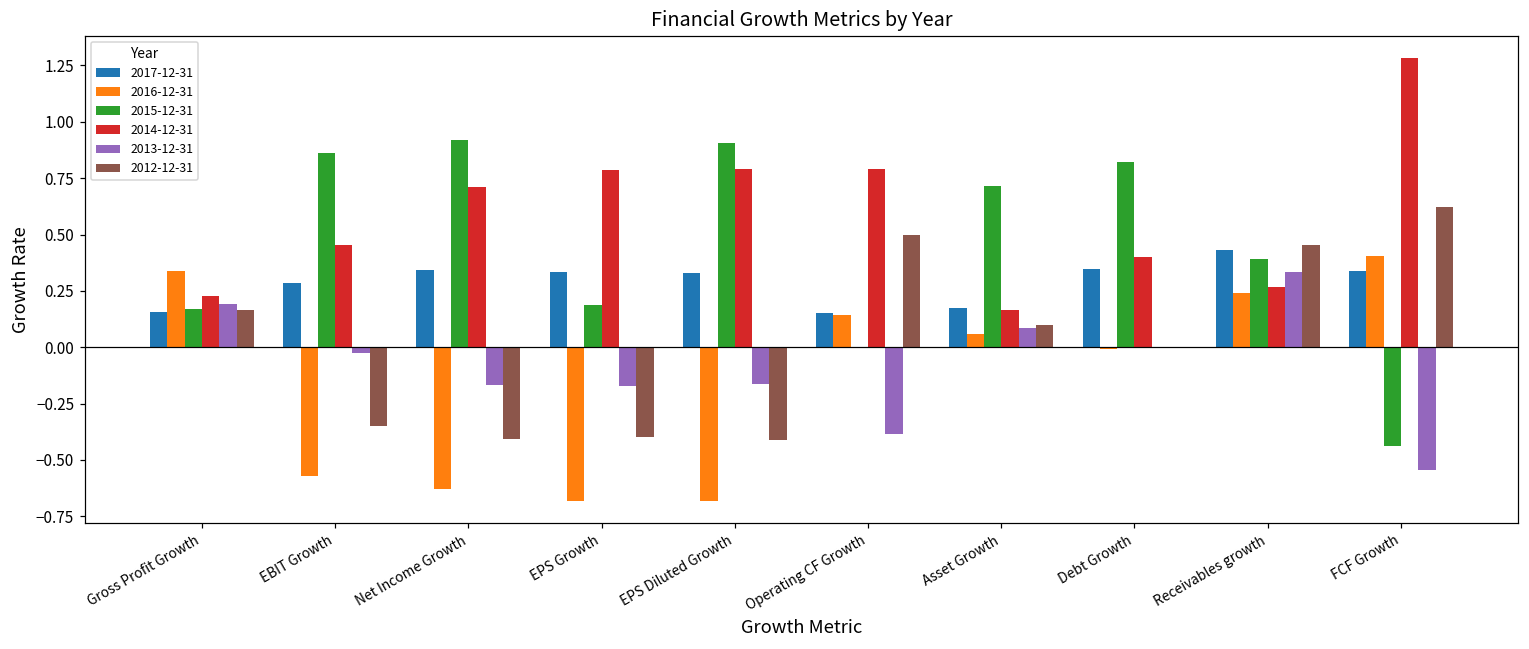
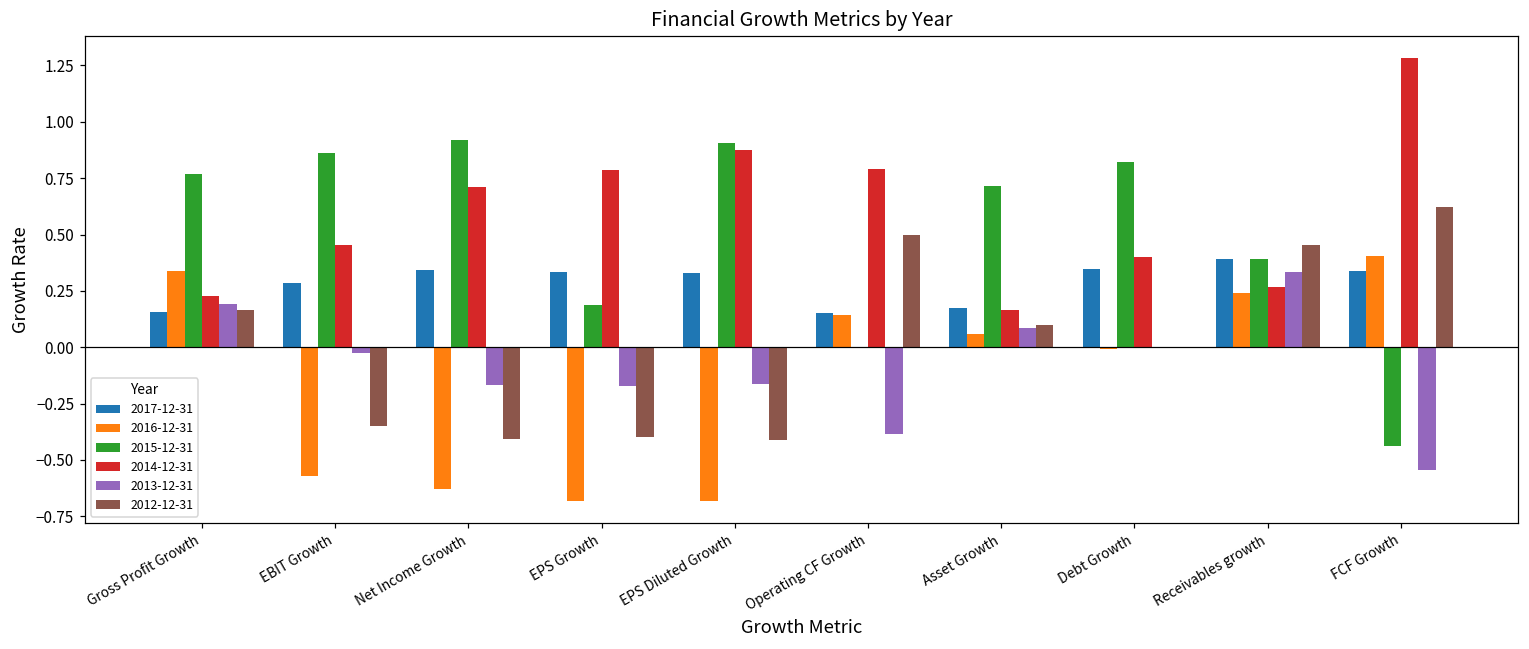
2015-12-31, Gross Profit Growth: 0.17 -> 0.77
2014-12-31, EPS Diluted Growth: 0.79 -> 0.87
2017-12-31, Receivables growth: 0.43 -> 0.39
